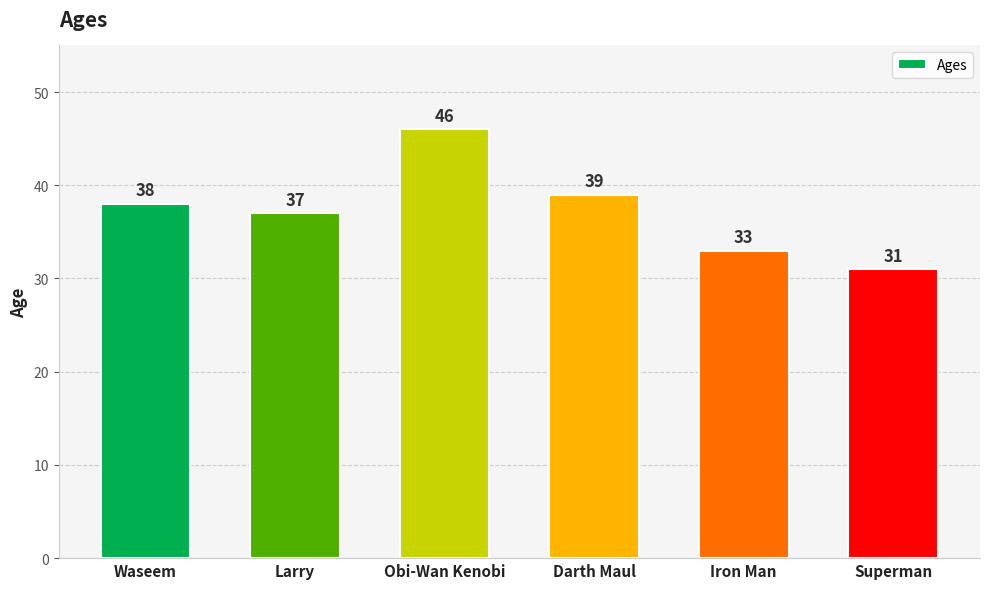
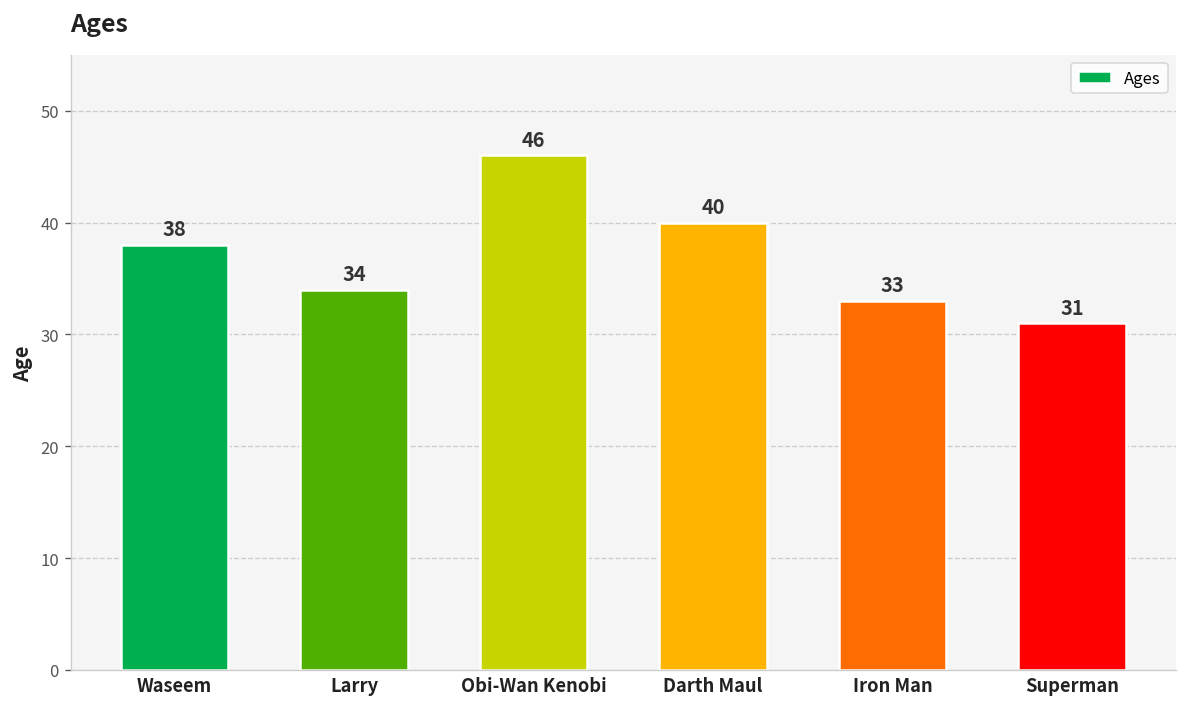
Larry: 37 -> 34
Darth Maul: 39 -> 40
